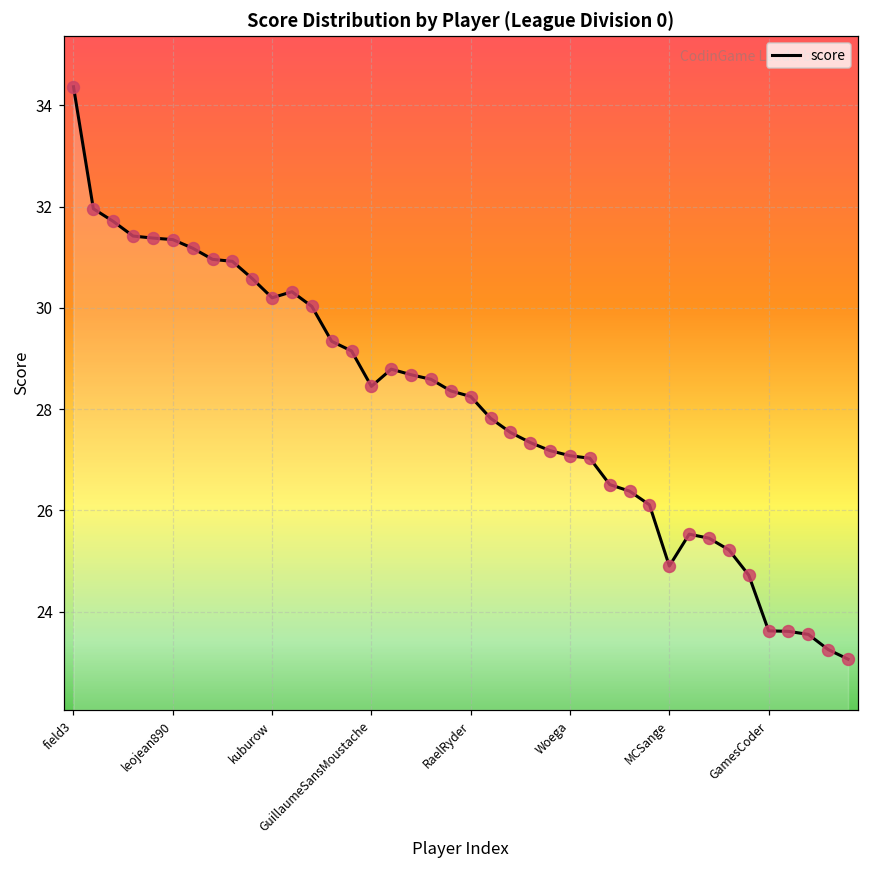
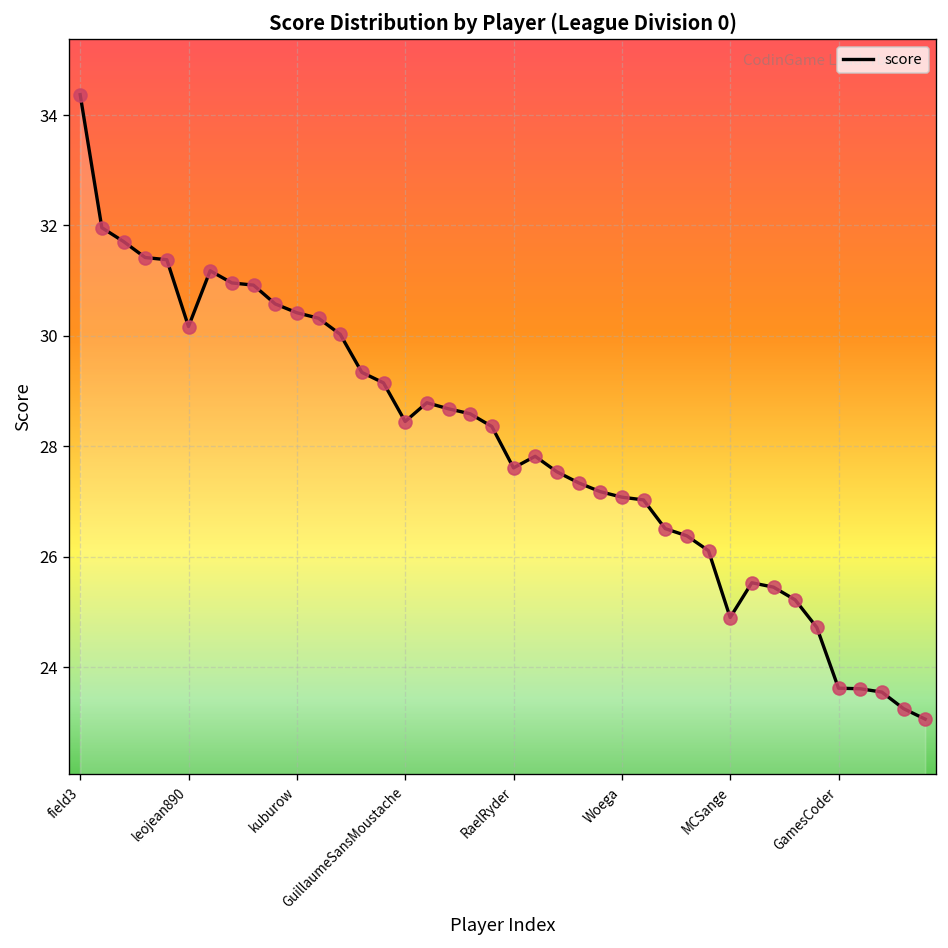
leojean890: 31.4 -> 30.2
kuburow: 30.2 -> 30.4
RaelRyder: 28.3 -> 27.6
